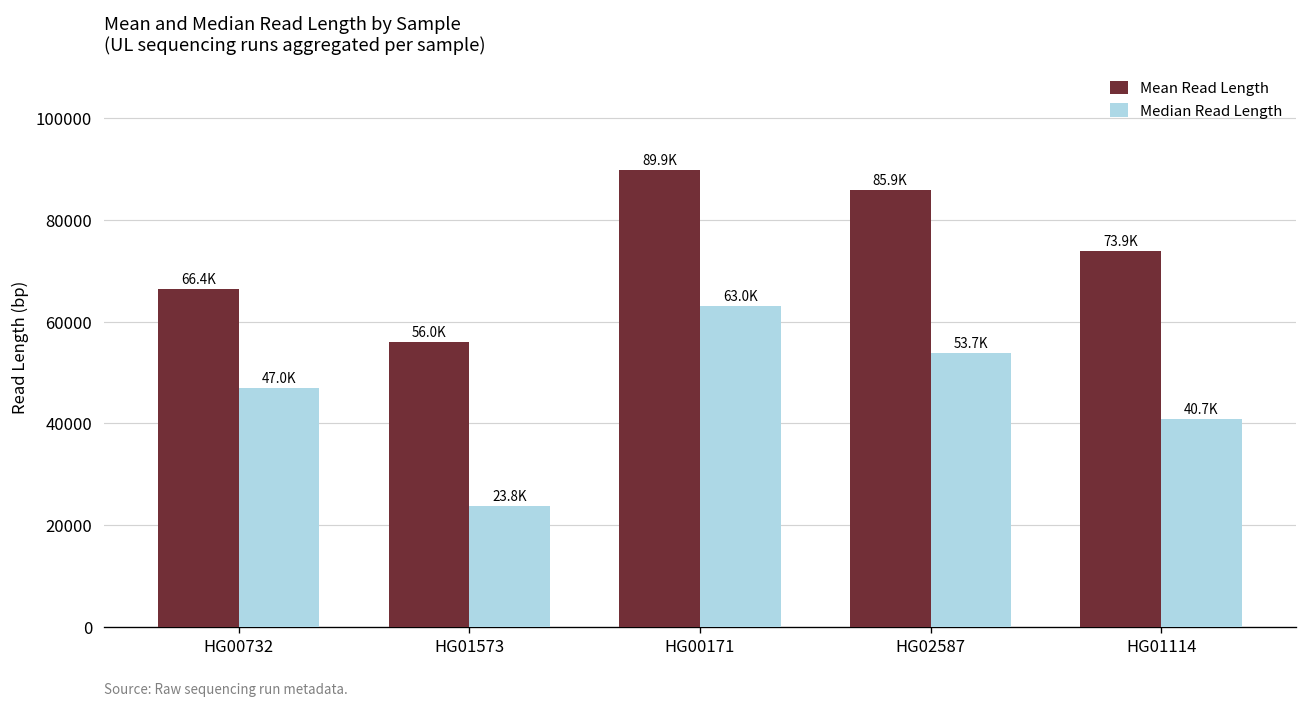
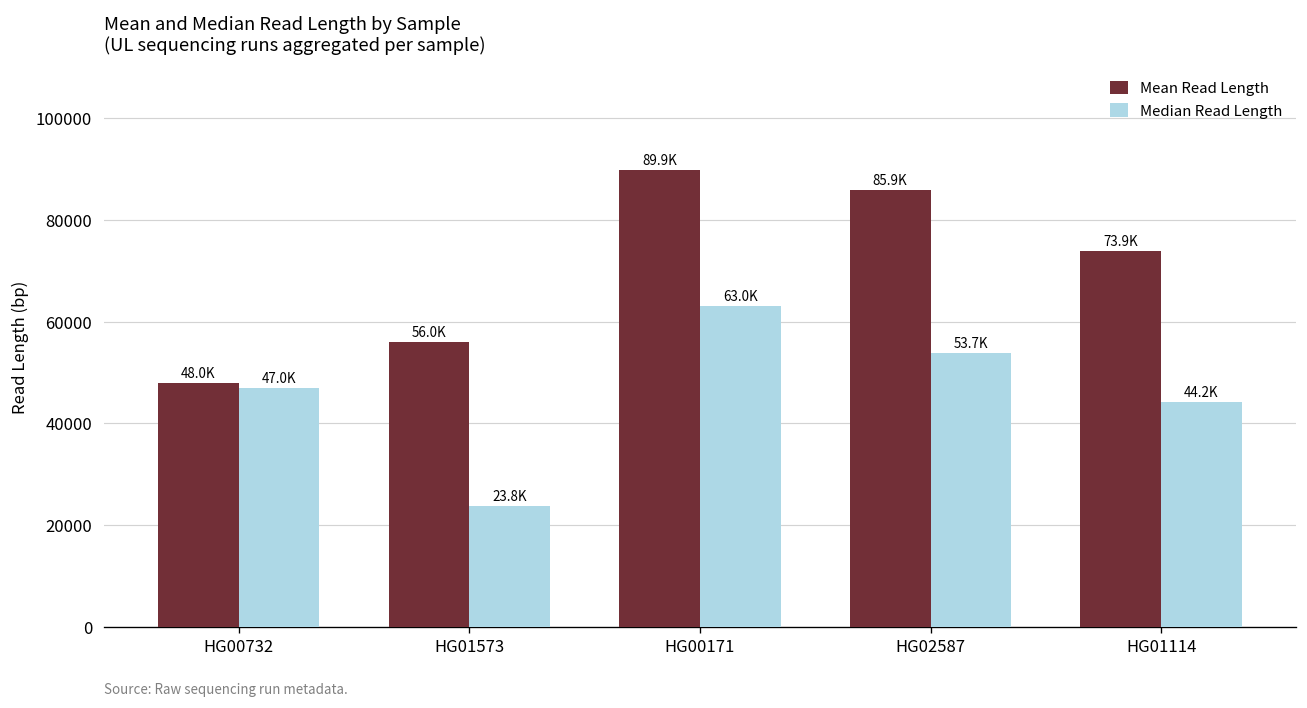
Mean Read Length, HG00732: 66.4K -> 48.0K
Median Read Length, HG01114: 40.7K -> 44.2K
